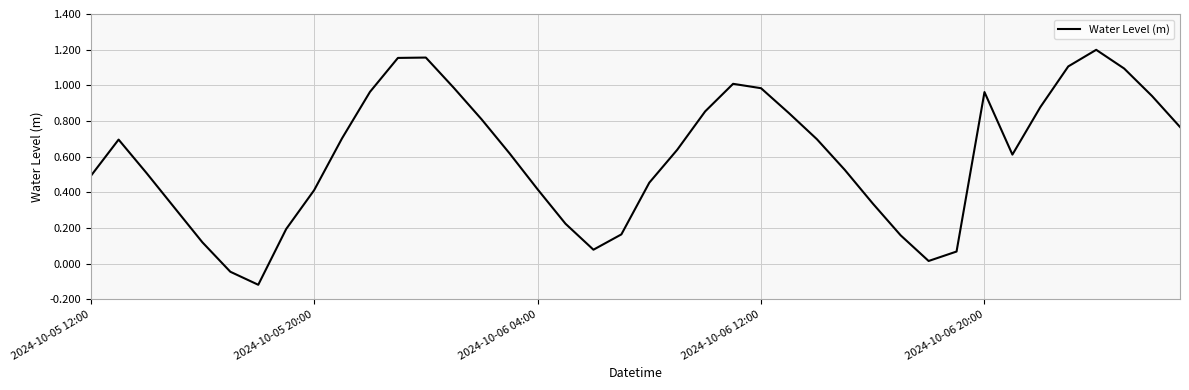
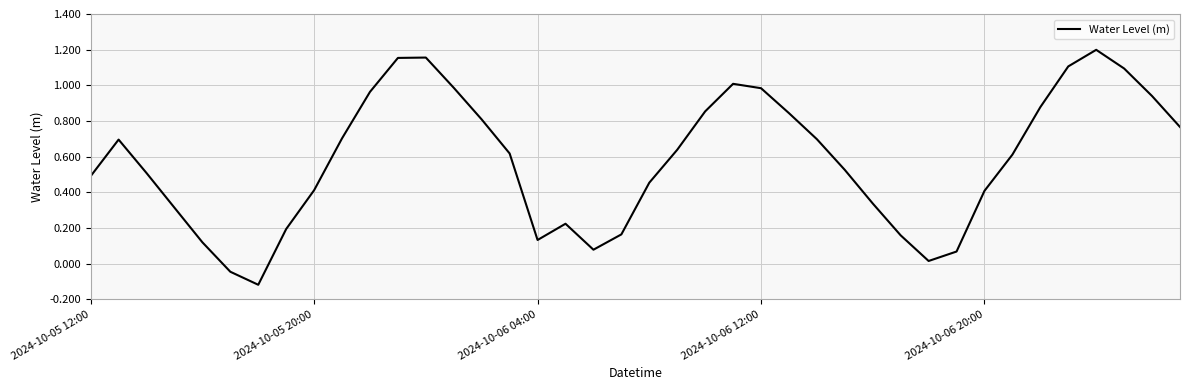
2024-10-06 04:00: 0.42 -> 0.13
2024-10-06 20:00: 0.96 -> 0.41
